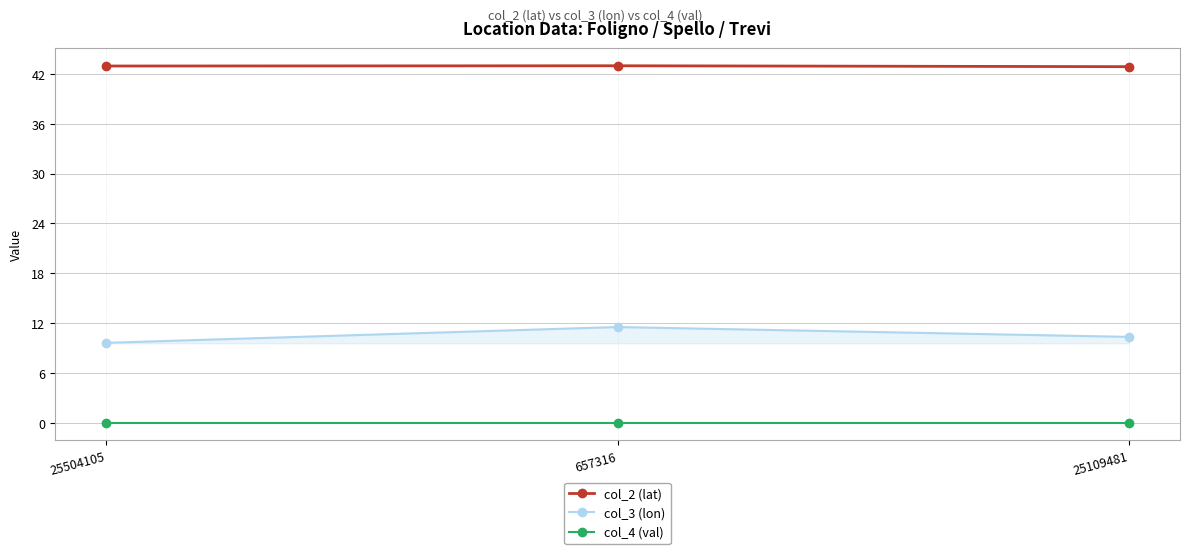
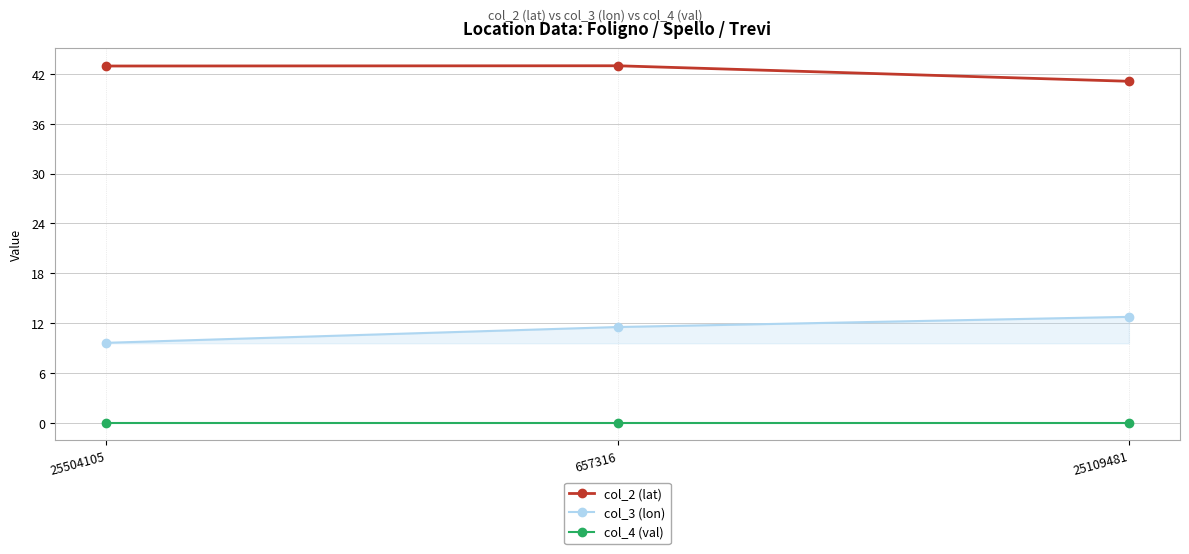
col_2 (lat), 25109481: 43 -> 41
col_3 (lon), 25109481: 10 -> 13
